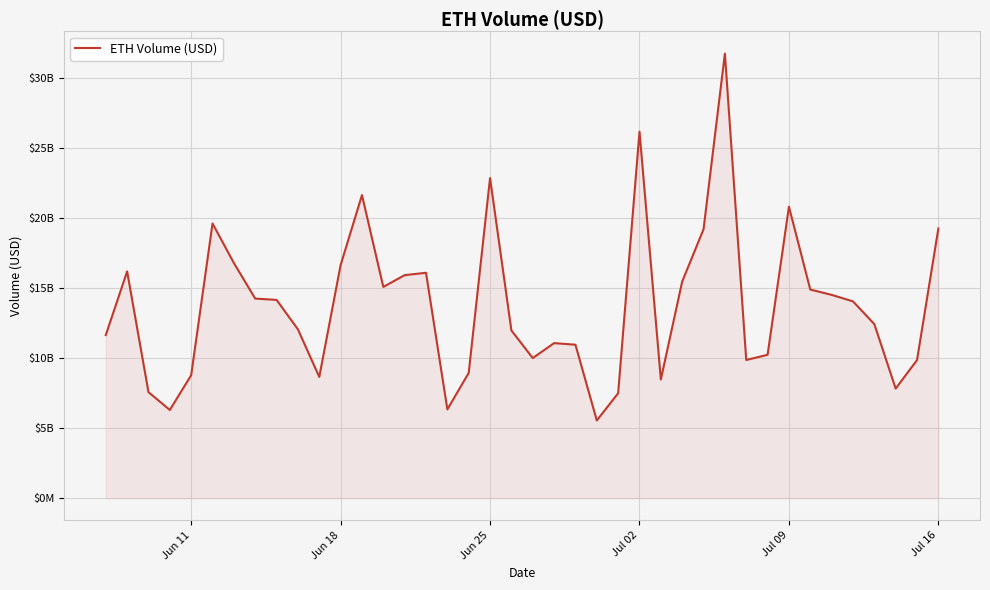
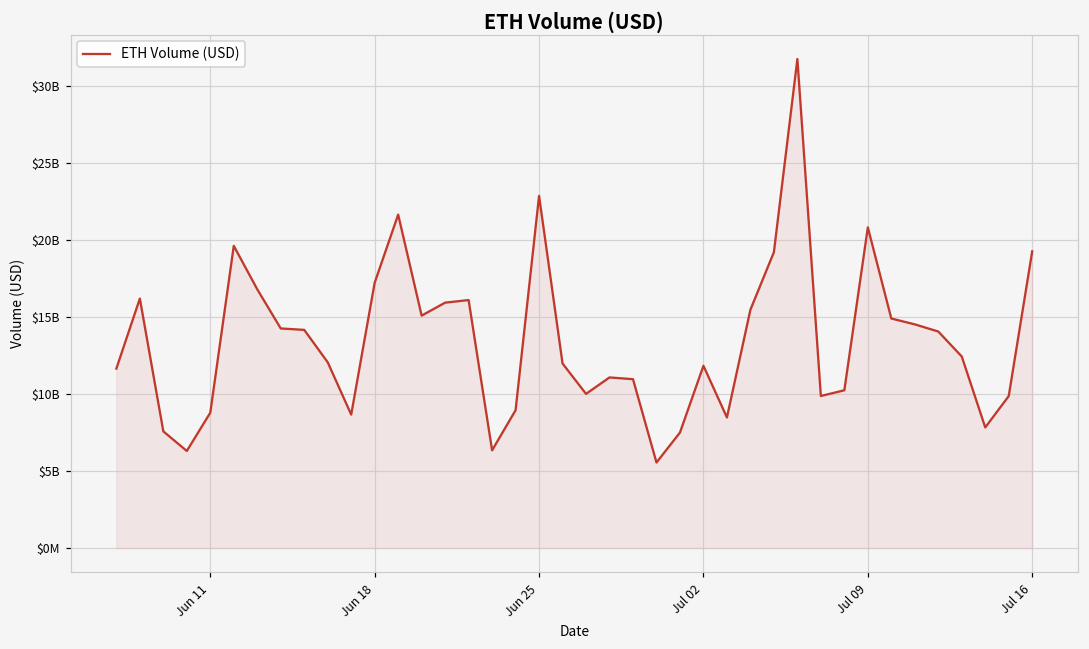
Jun 18: $16700000000 -> $17200000000
Jul 02: $26200000000 -> $11800000000
